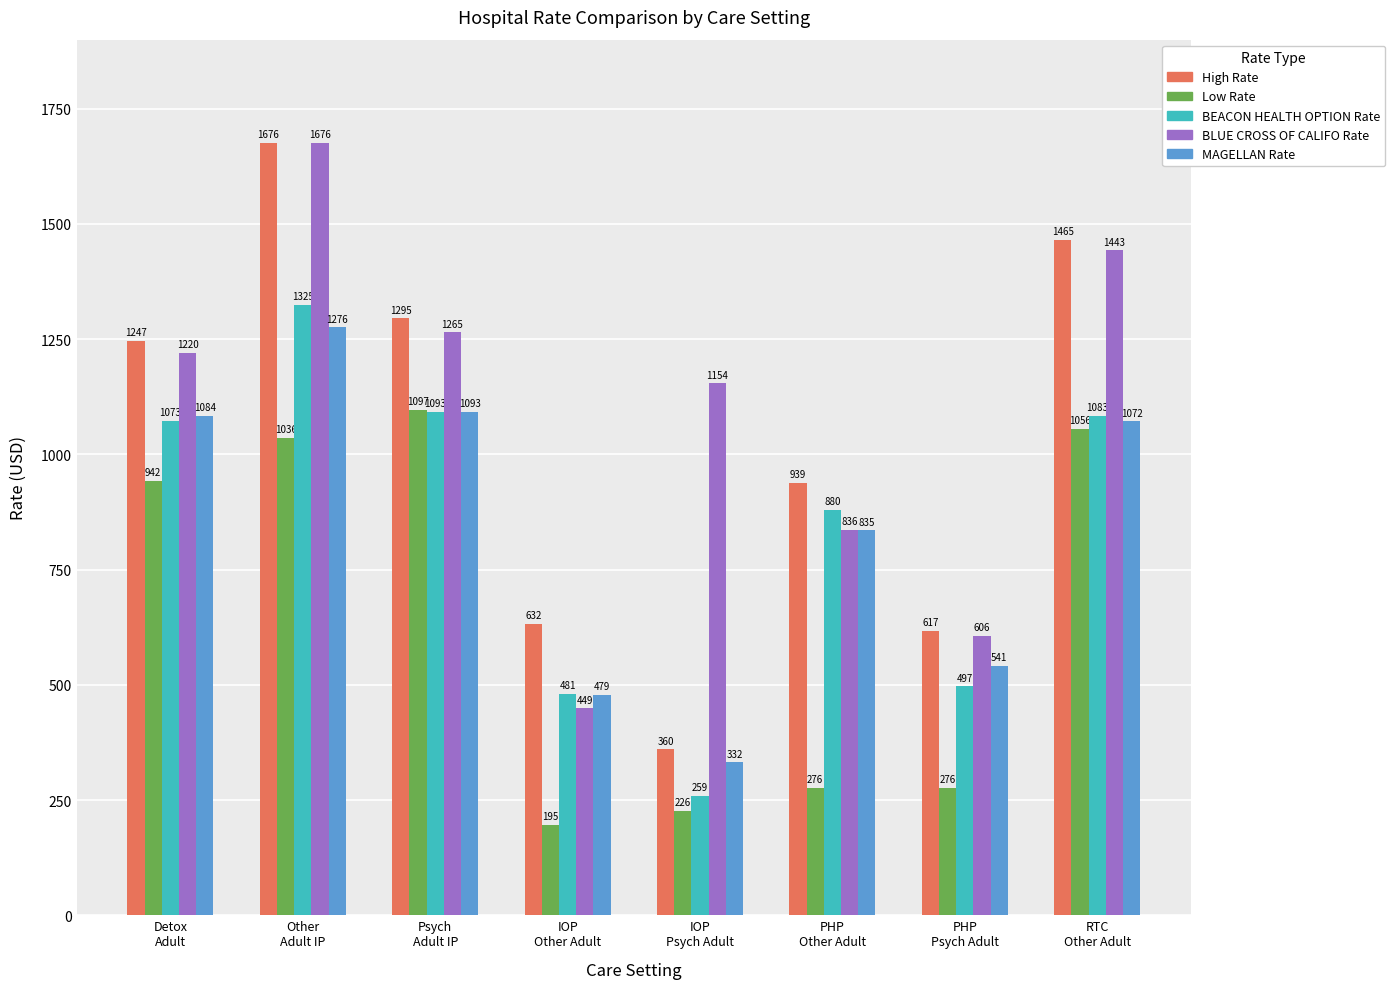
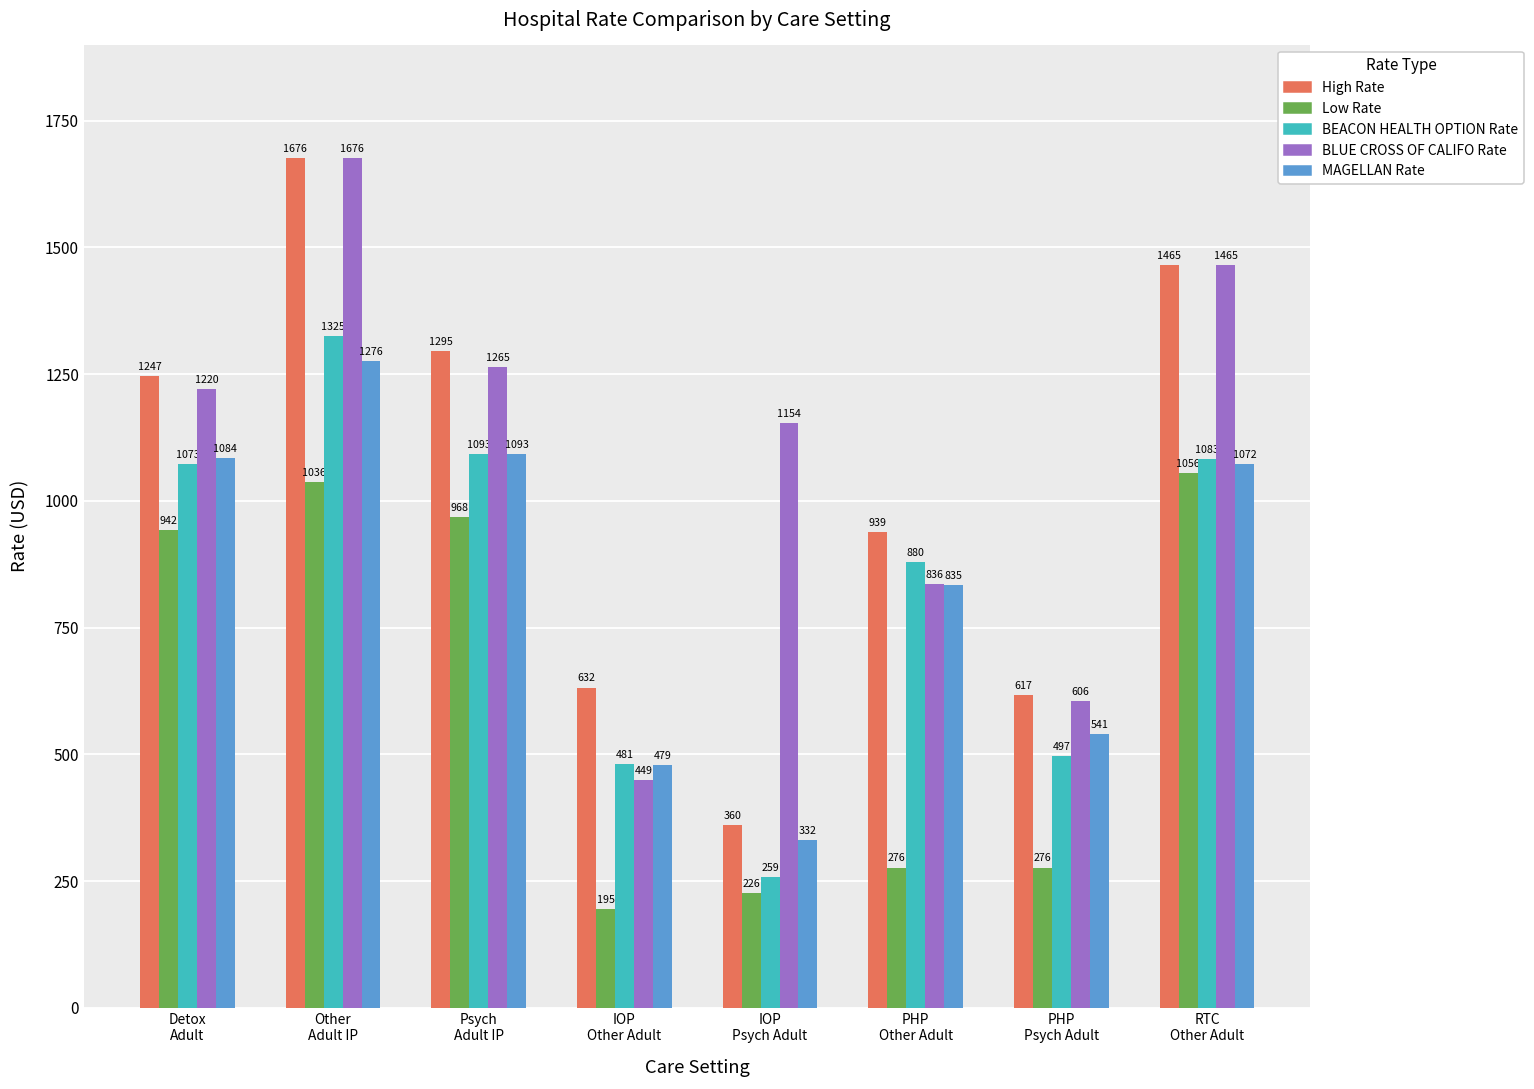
Low Rate, Psych Adult IP: 1097 -> 968
BLUE CROSS OF CALIFO Rate, RTC Other Adult: 1443 -> 1465
